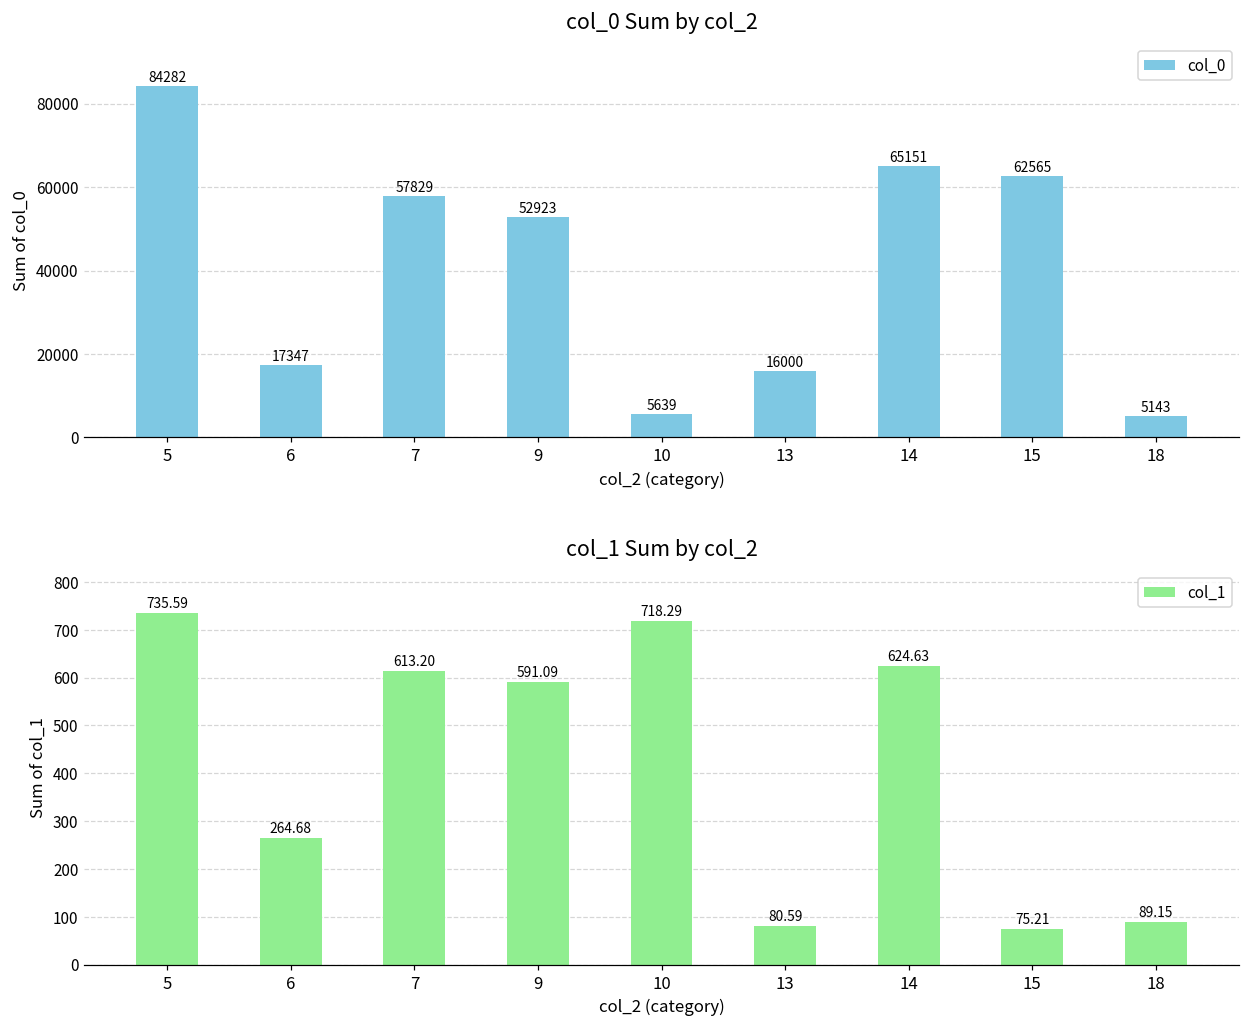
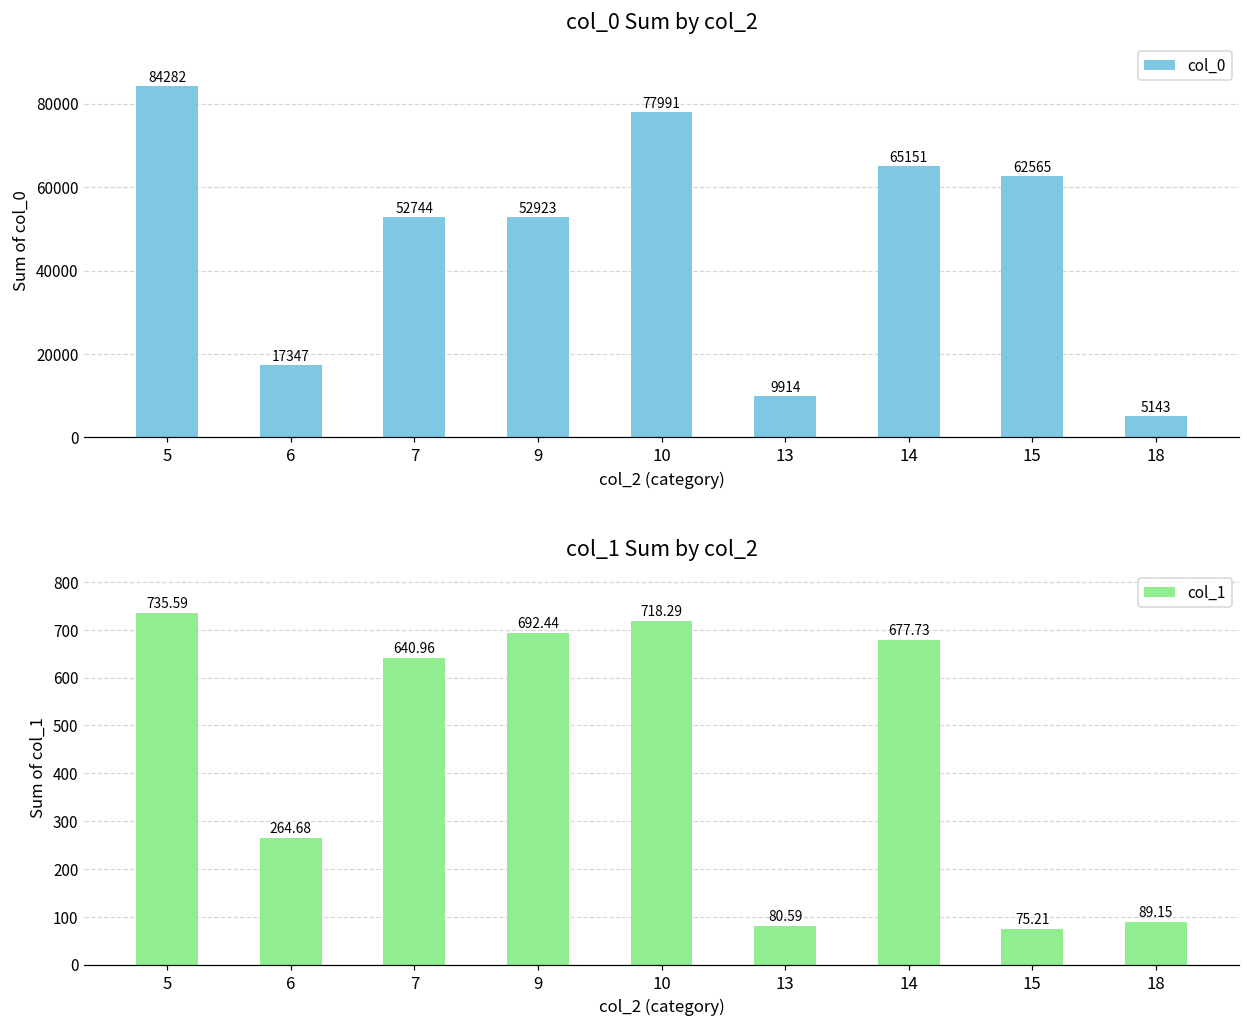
col_0 Sum by col_2, 7: 57829 -> 52744
col_0 Sum by col_2, 10: 5639 -> 77991
col_0 Sum by col_2, 13: 16000 -> 9914
col_1 Sum by col_2, 7: 613.20 -> 640.96
col_1 Sum by col_2, 9: 591.09 -> 692.44
col_1 Sum by col_2, 14: 624.63 -> 677.73
